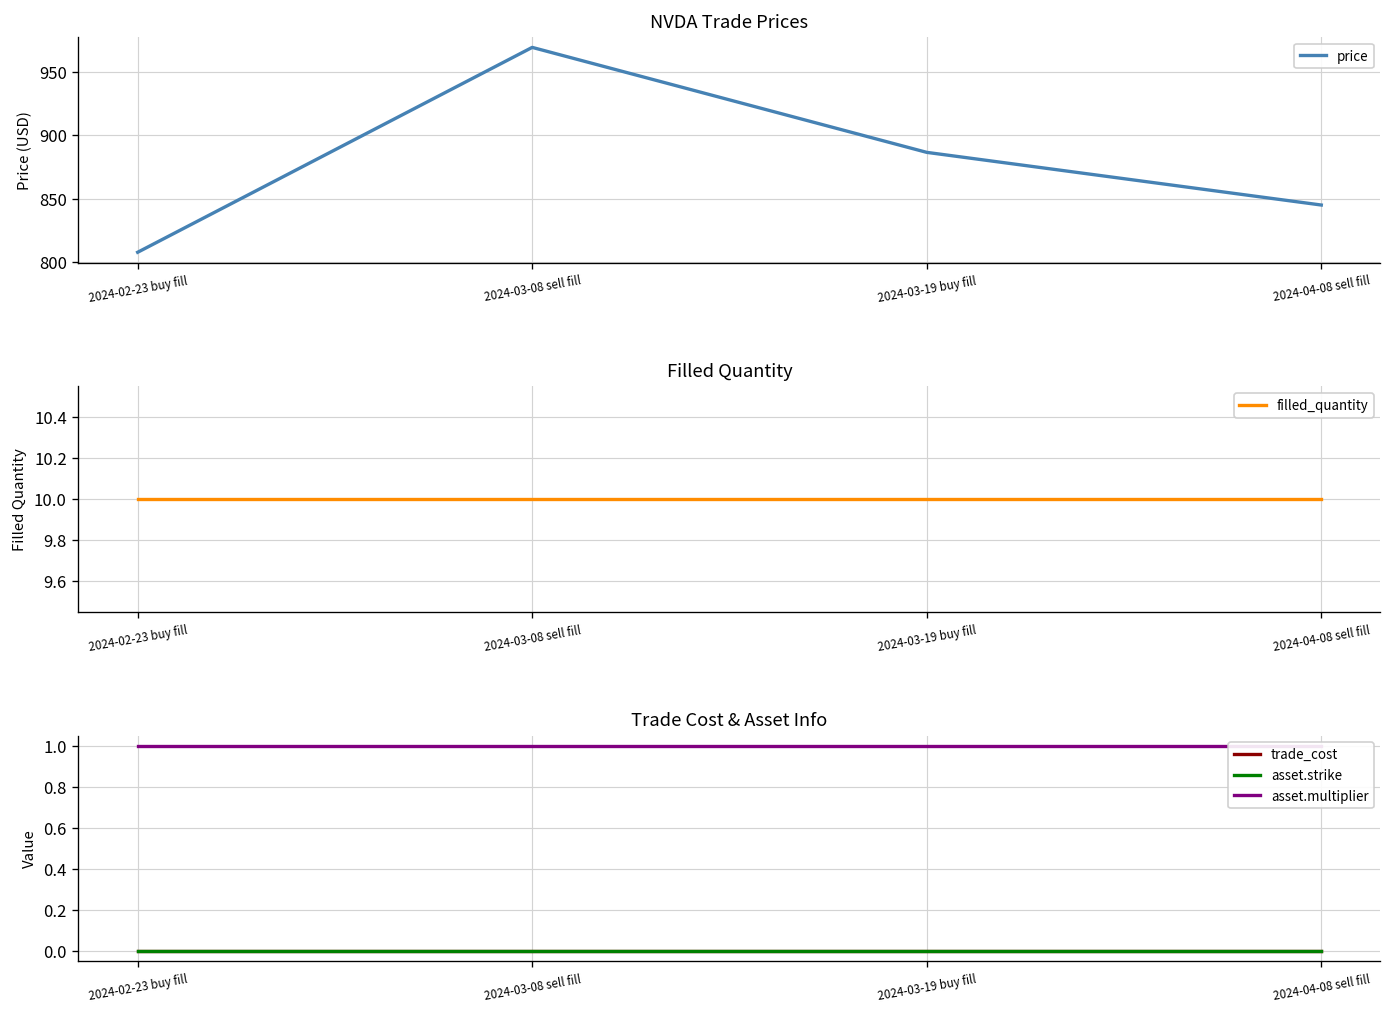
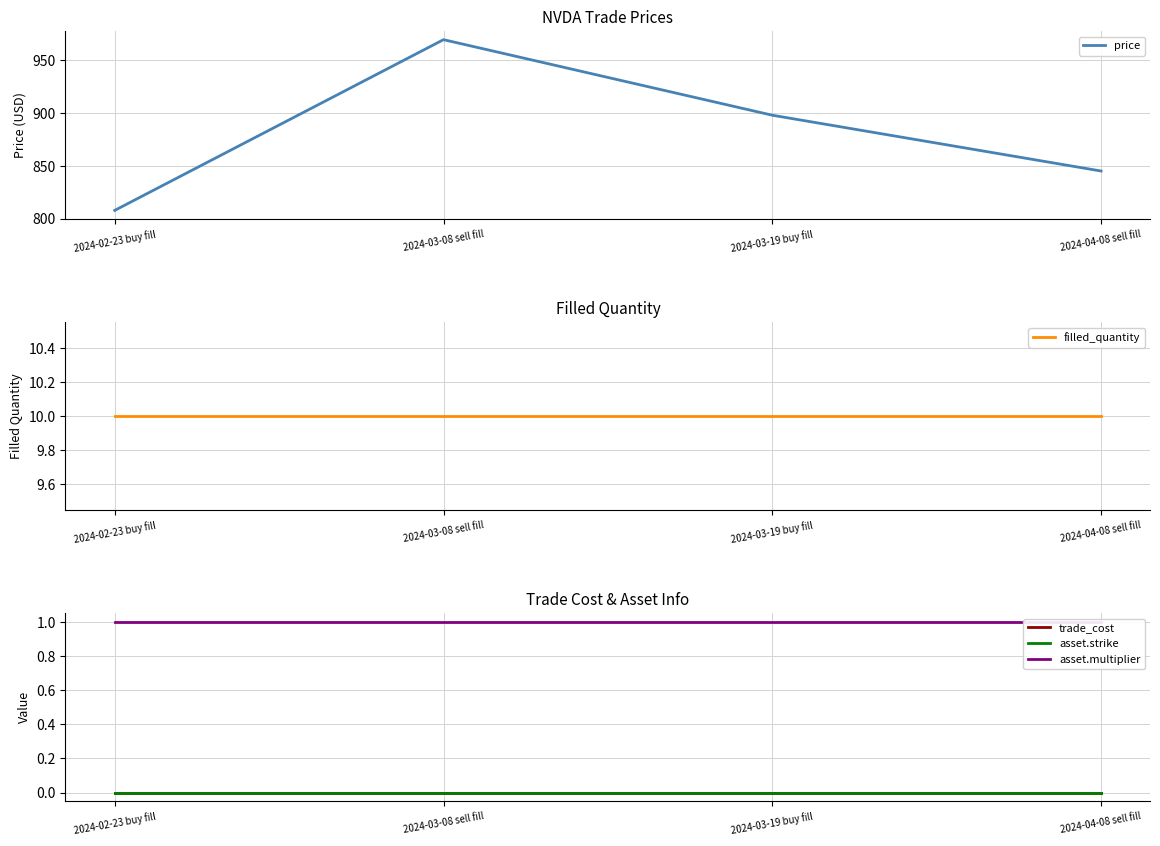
NVDA Trade Prices, 2024-03-19 buy fill: 887 -> 898
